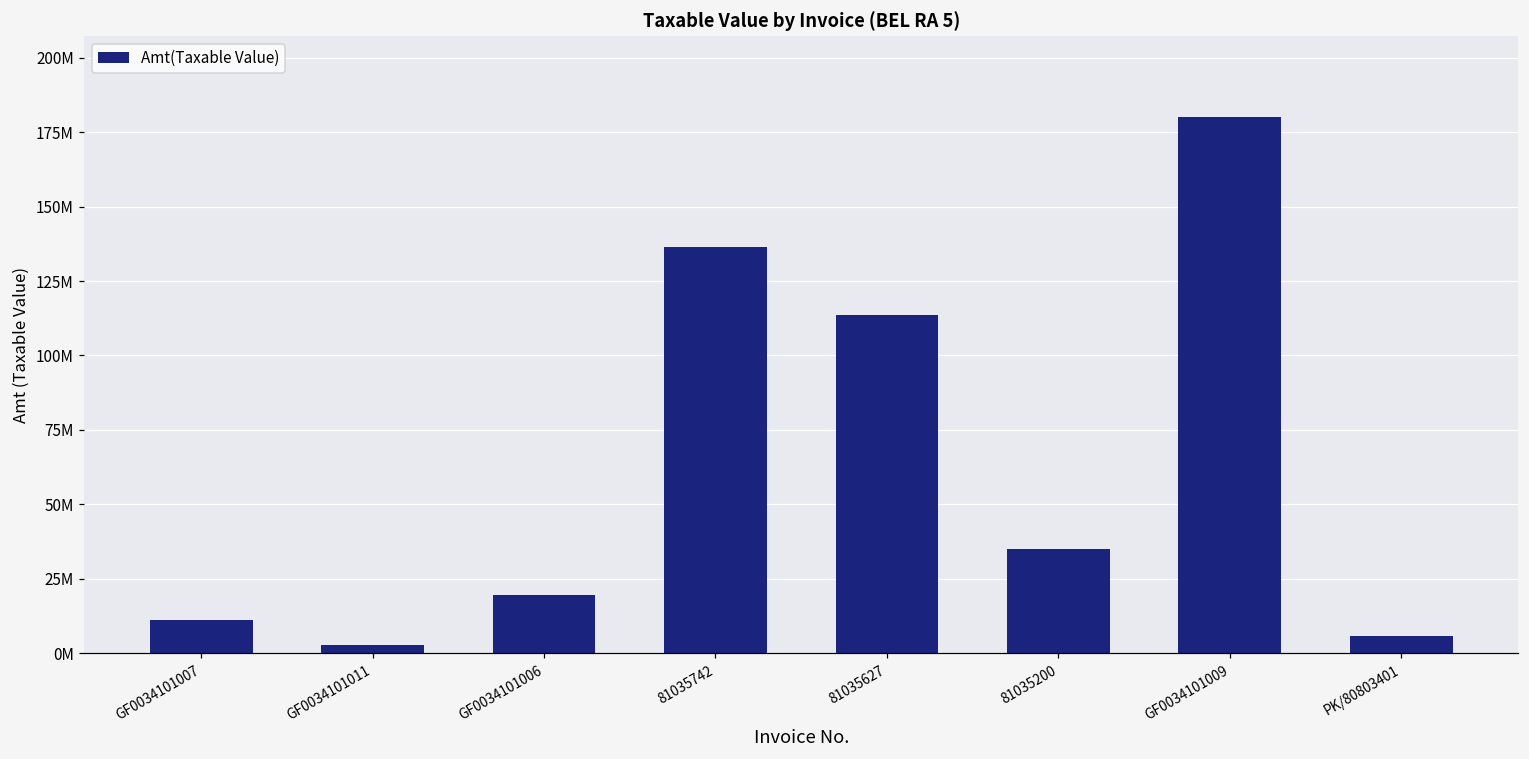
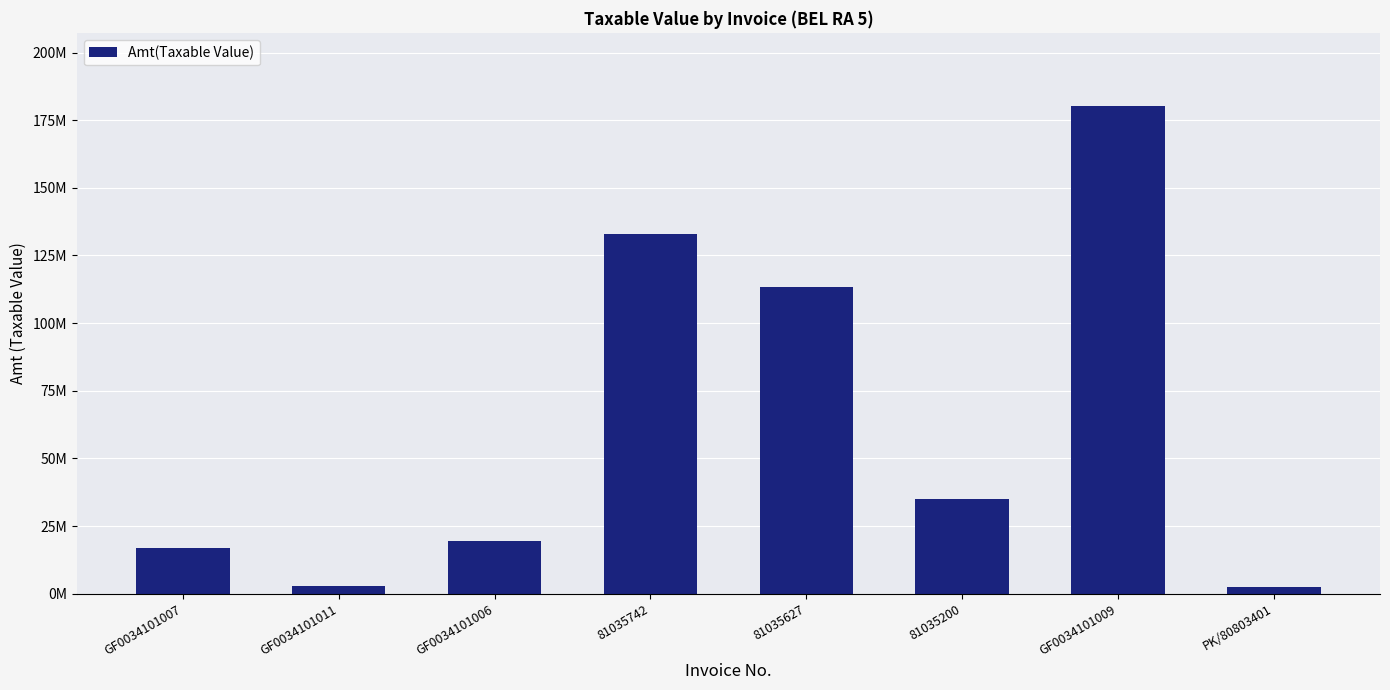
GF0034101007: 11000000 -> 17000000
81035742: 136000000 -> 133000000
PK/80803401: 6000000 -> 3000000
